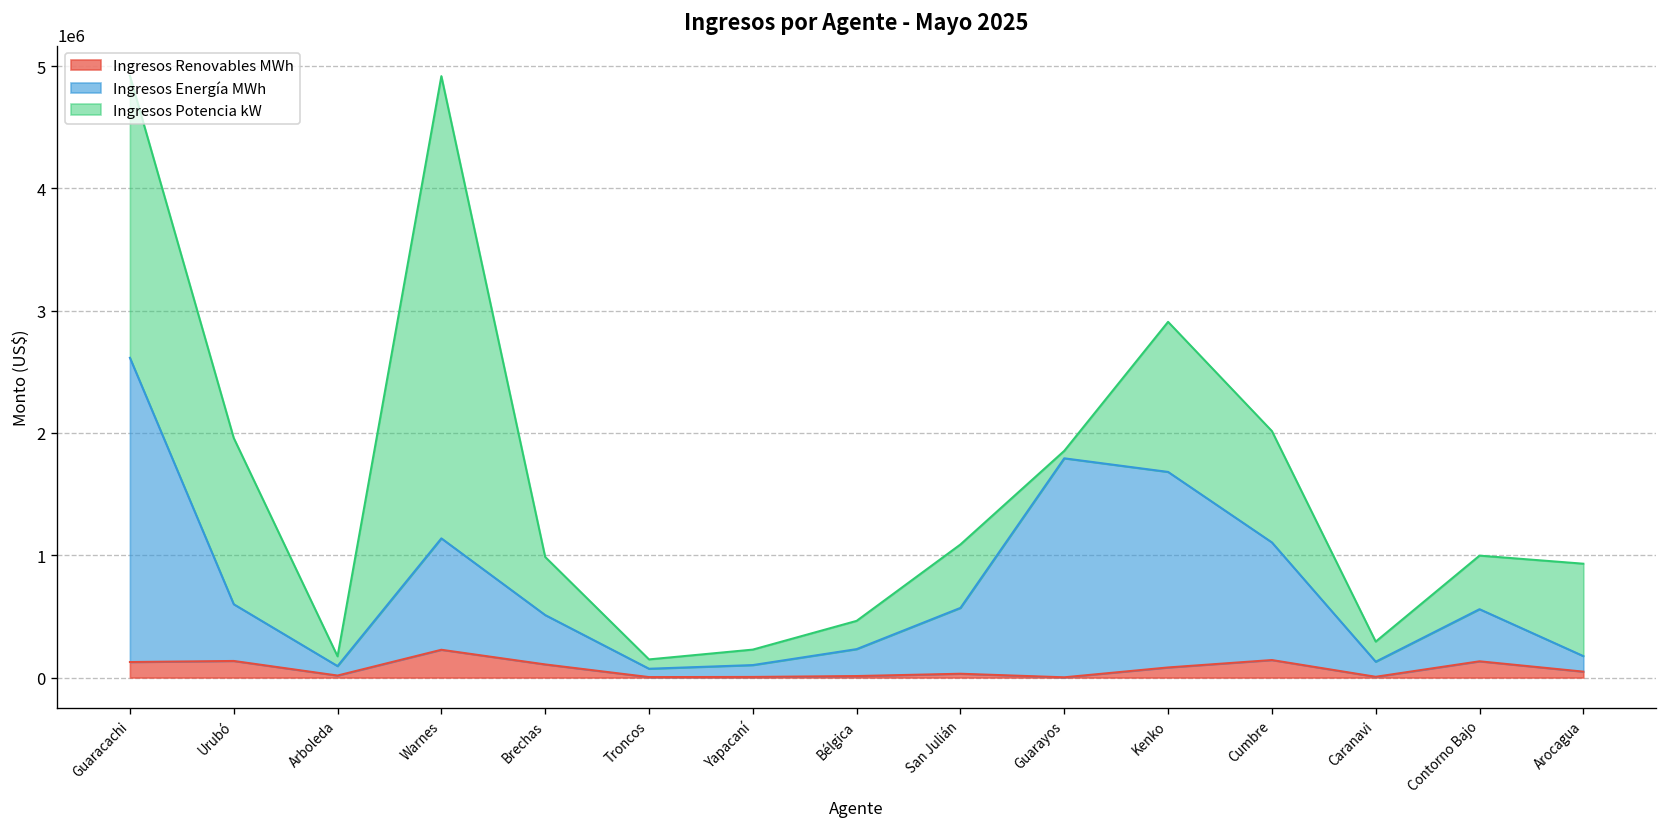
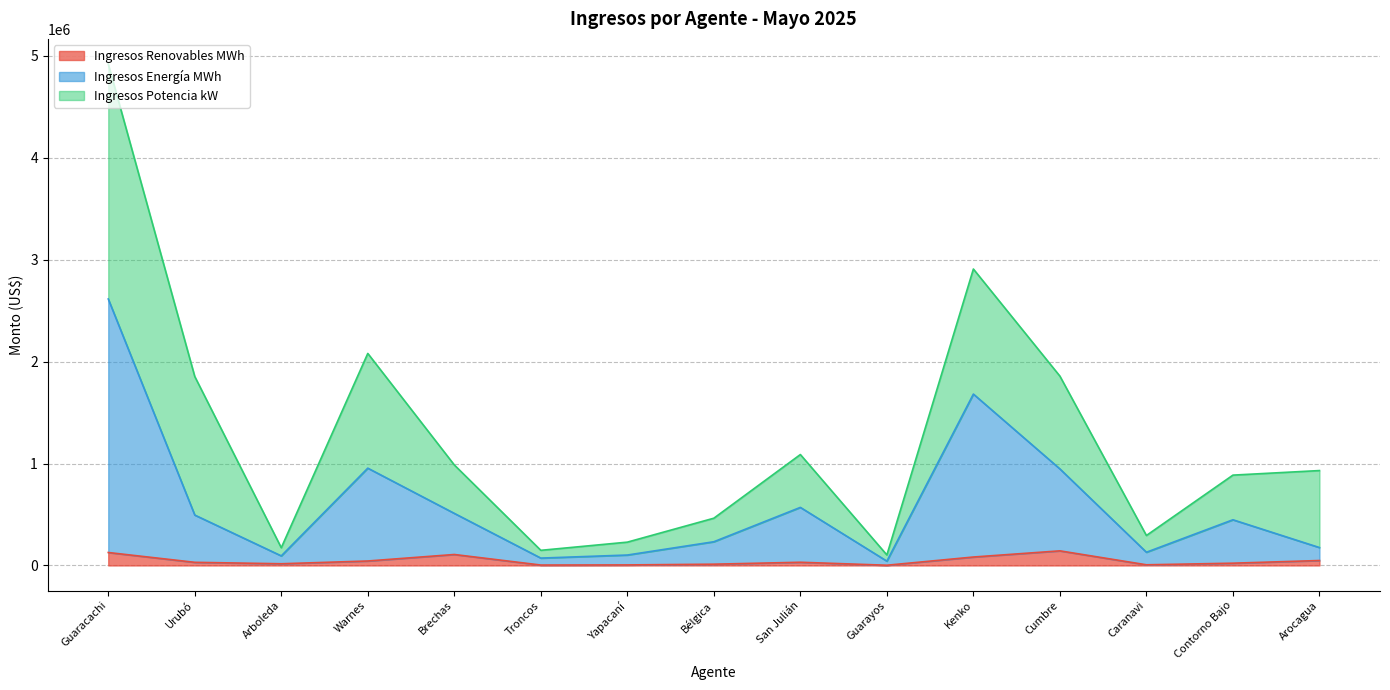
Ingresos Renovables MWh, Urubó: 140000 -> 30000
Ingresos Renovables MWh, Warnes: 230000 -> 40000
Ingresos Potencia kW, Warnes: 3780000 -> 1130000
Ingresos Energía MWh, Guarayos: 1790000 -> 40000
Ingresos Energía MWh, Cumbre: 960000 -> 800000
Ingresos Renovables MWh, Contorno Bajo: 130000 -> 20000
